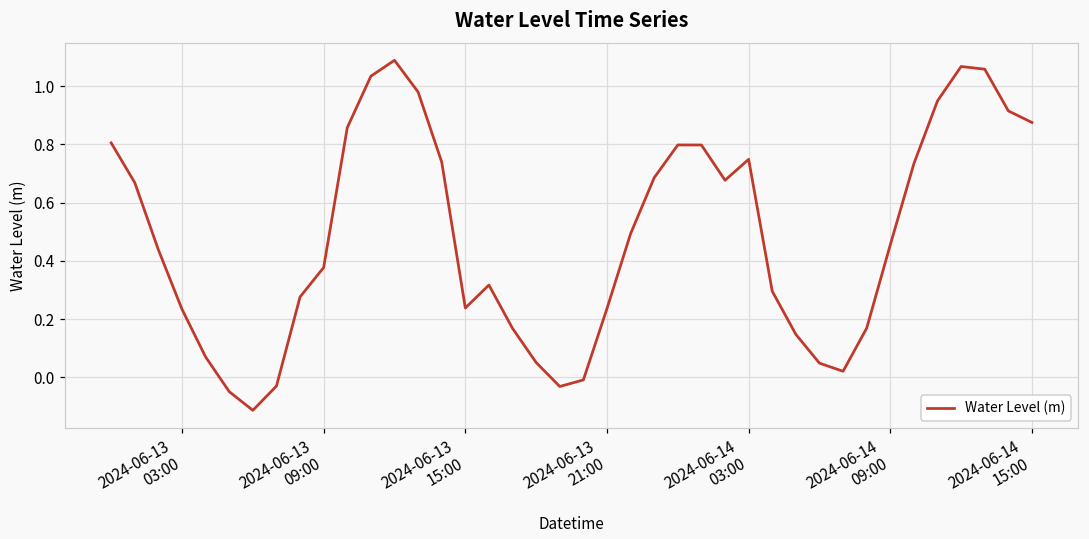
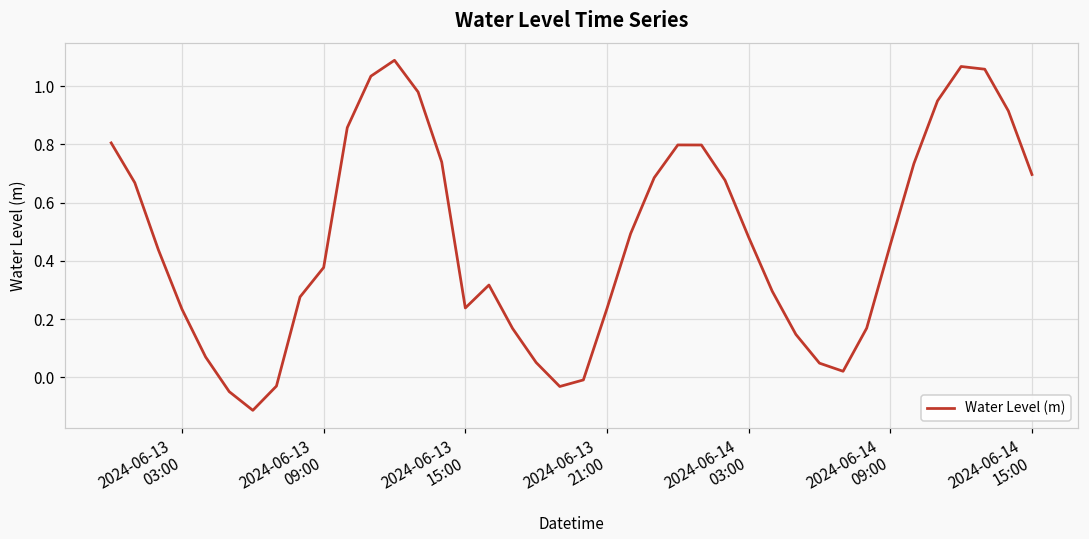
2024-06-14 03:00: 0.75 -> 0.48
2024-06-14 15:00: 0.88 -> 0.70
